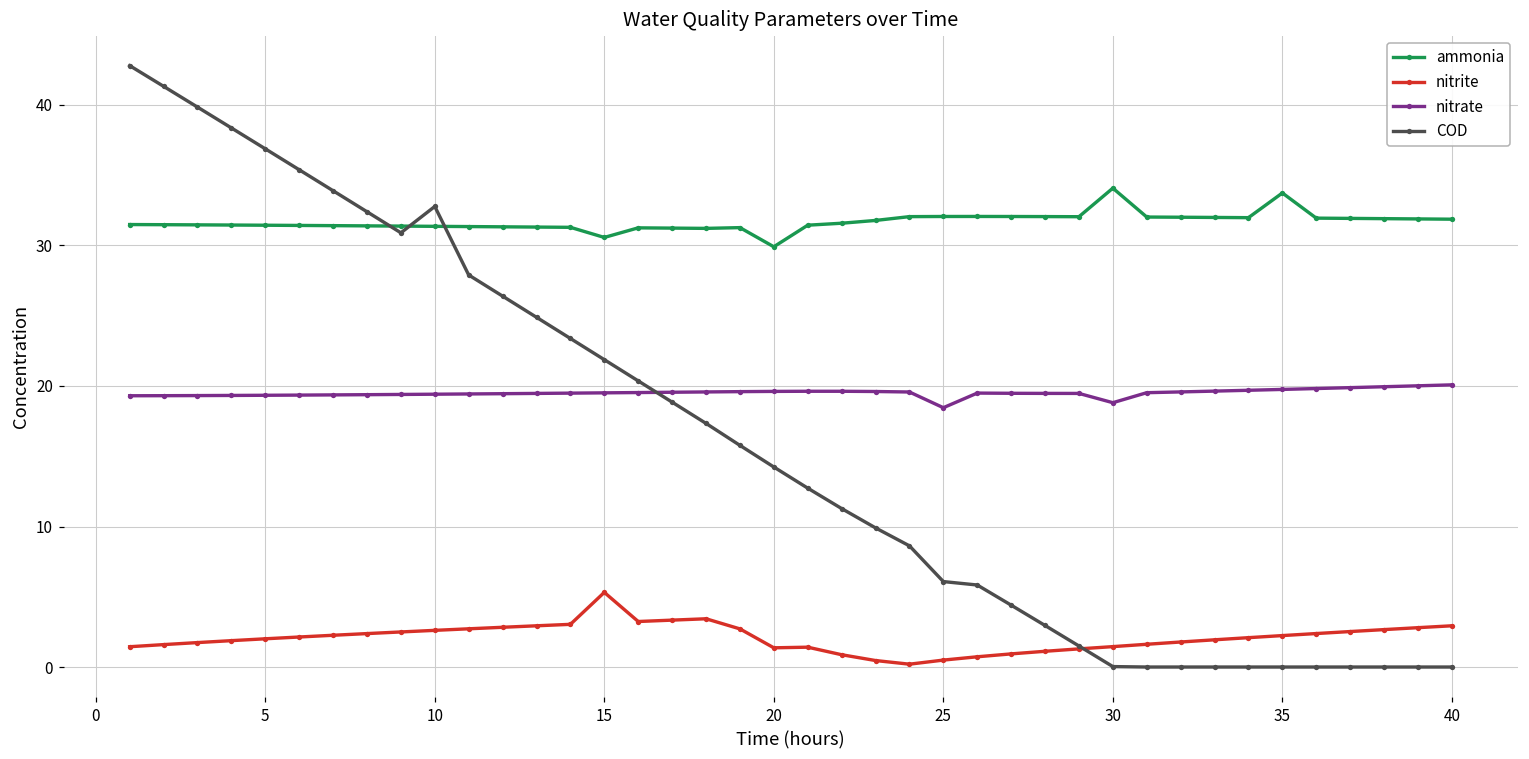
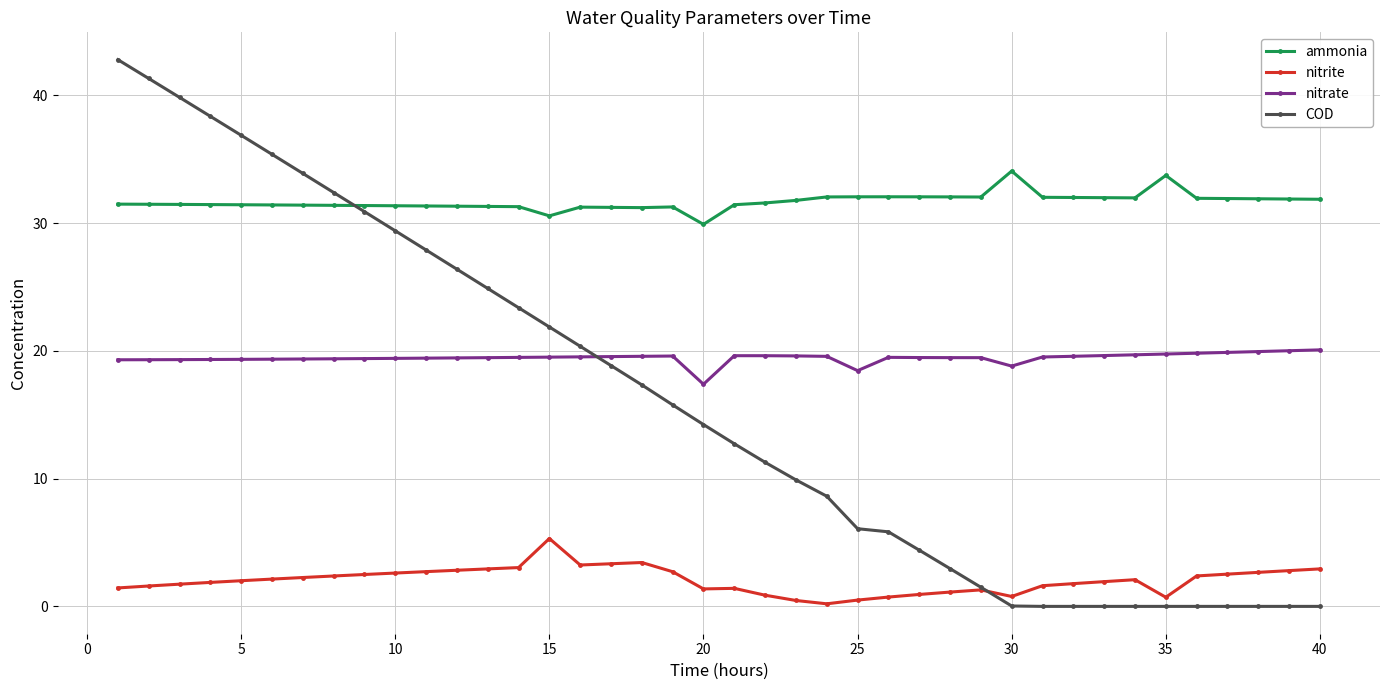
COD, 10: 32.8 -> 29.4
nitrate, 20: 19.6 -> 17.4
nitrite, 30: 1.5 -> 0.8
nitrite, 35: 2.2 -> 0.7
